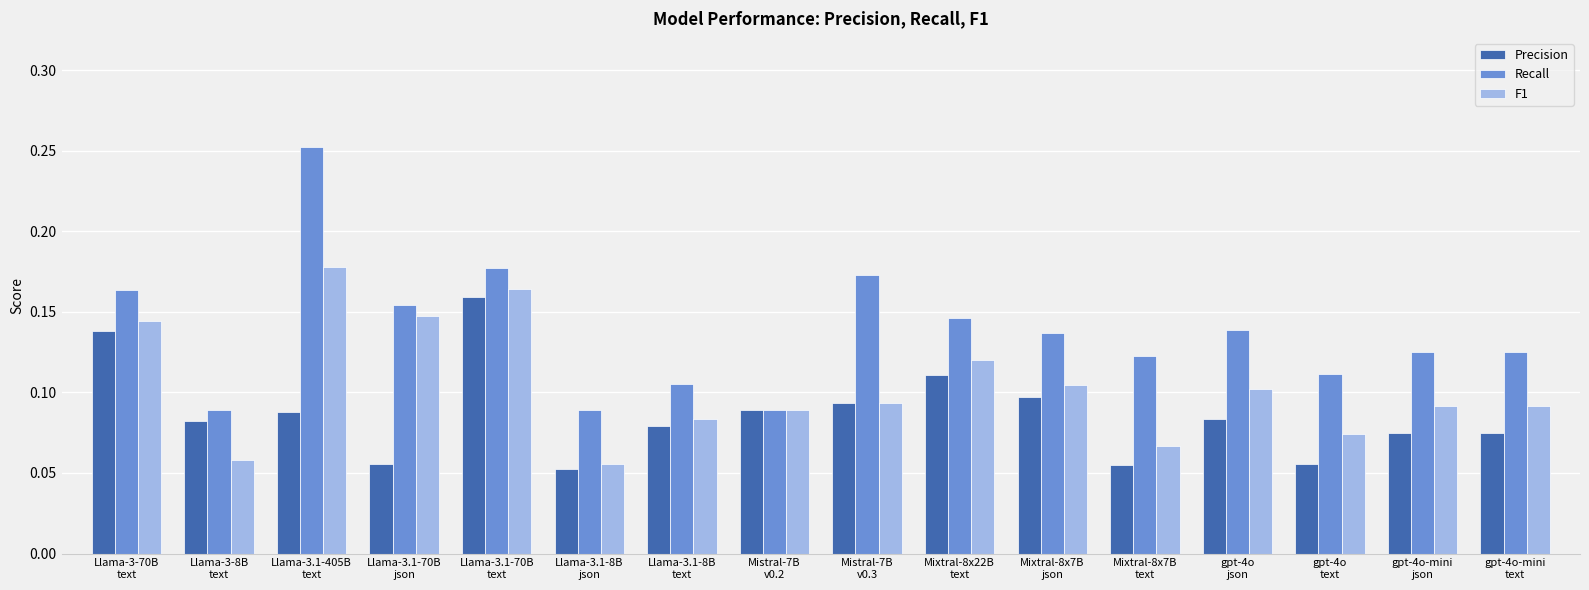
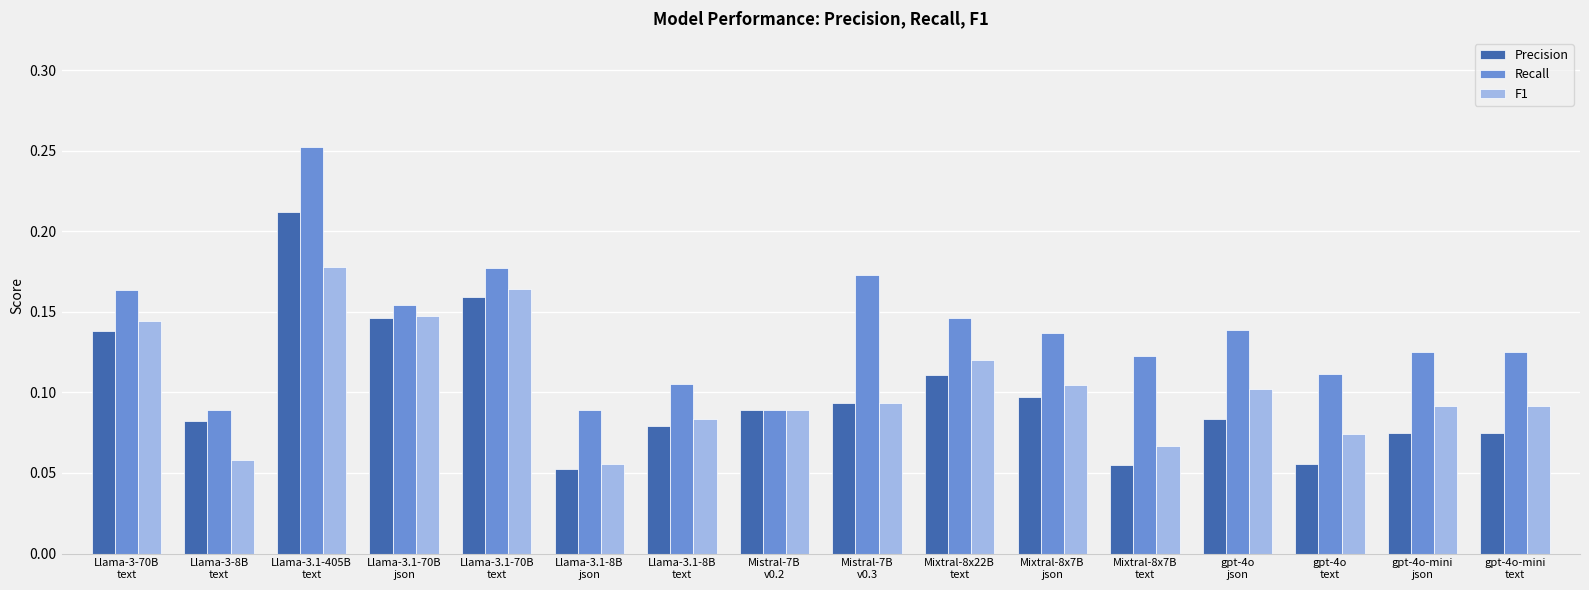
Precision, Llama-3.1-405B text: 0.088 -> 0.212
Precision, Llama-3.1-70B json: 0.056 -> 0.146
